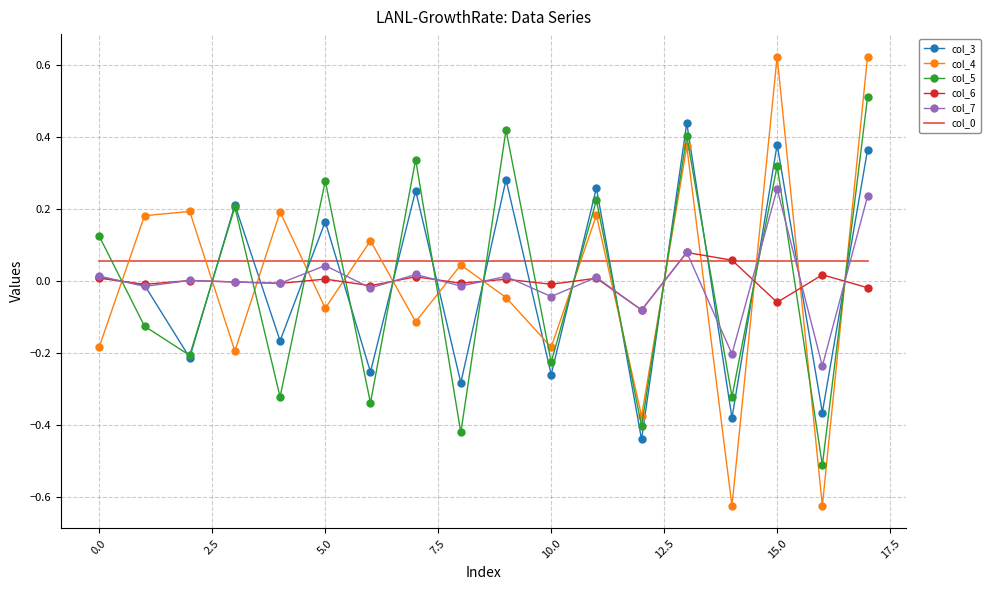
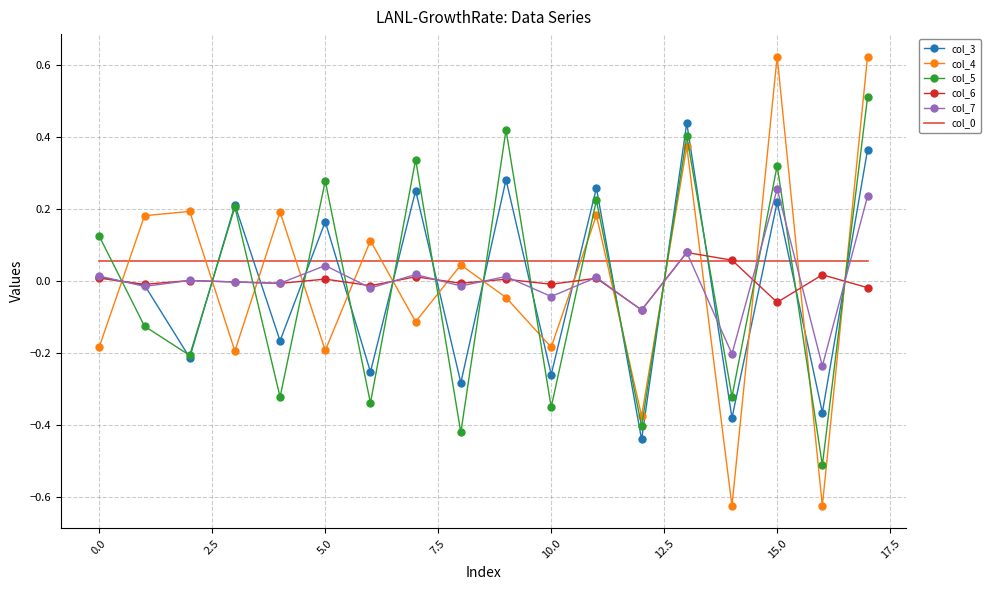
col_4, 5.0: -0.07 -> -0.19
col_5, 10.0: -0.22 -> -0.35
col_3, 15.0: 0.38 -> 0.22
